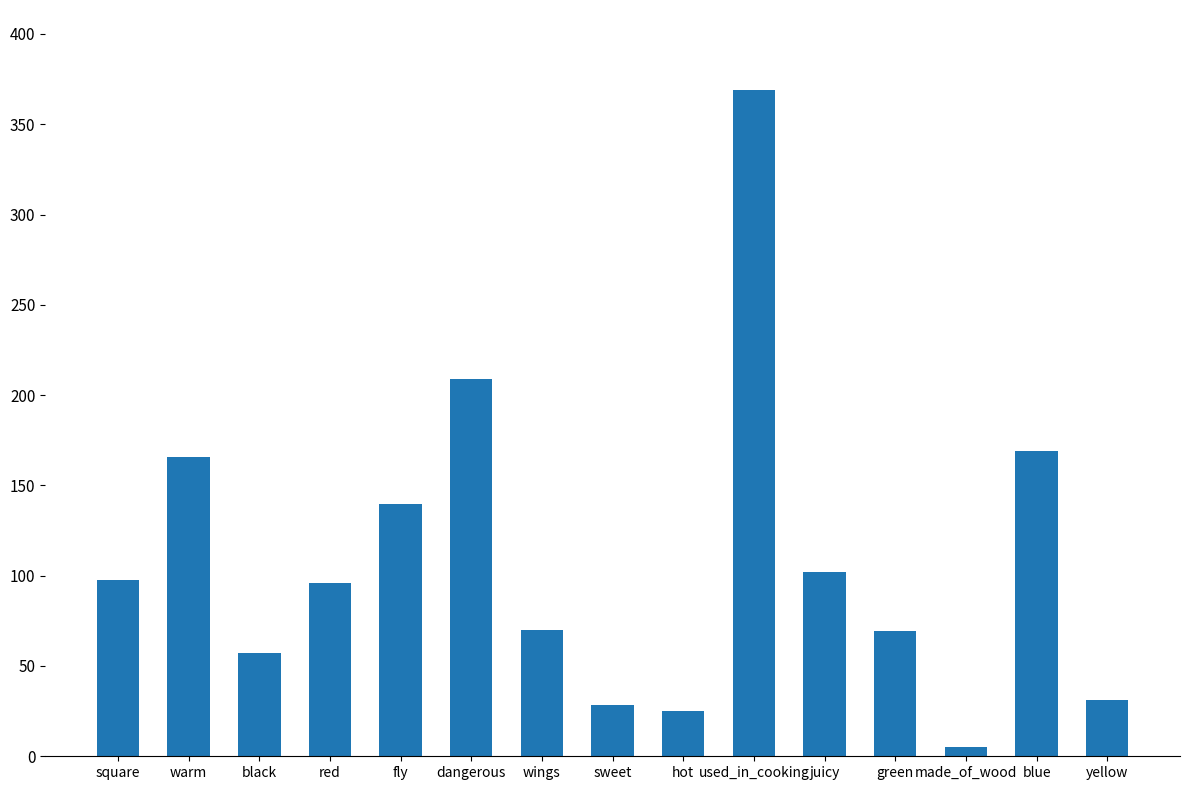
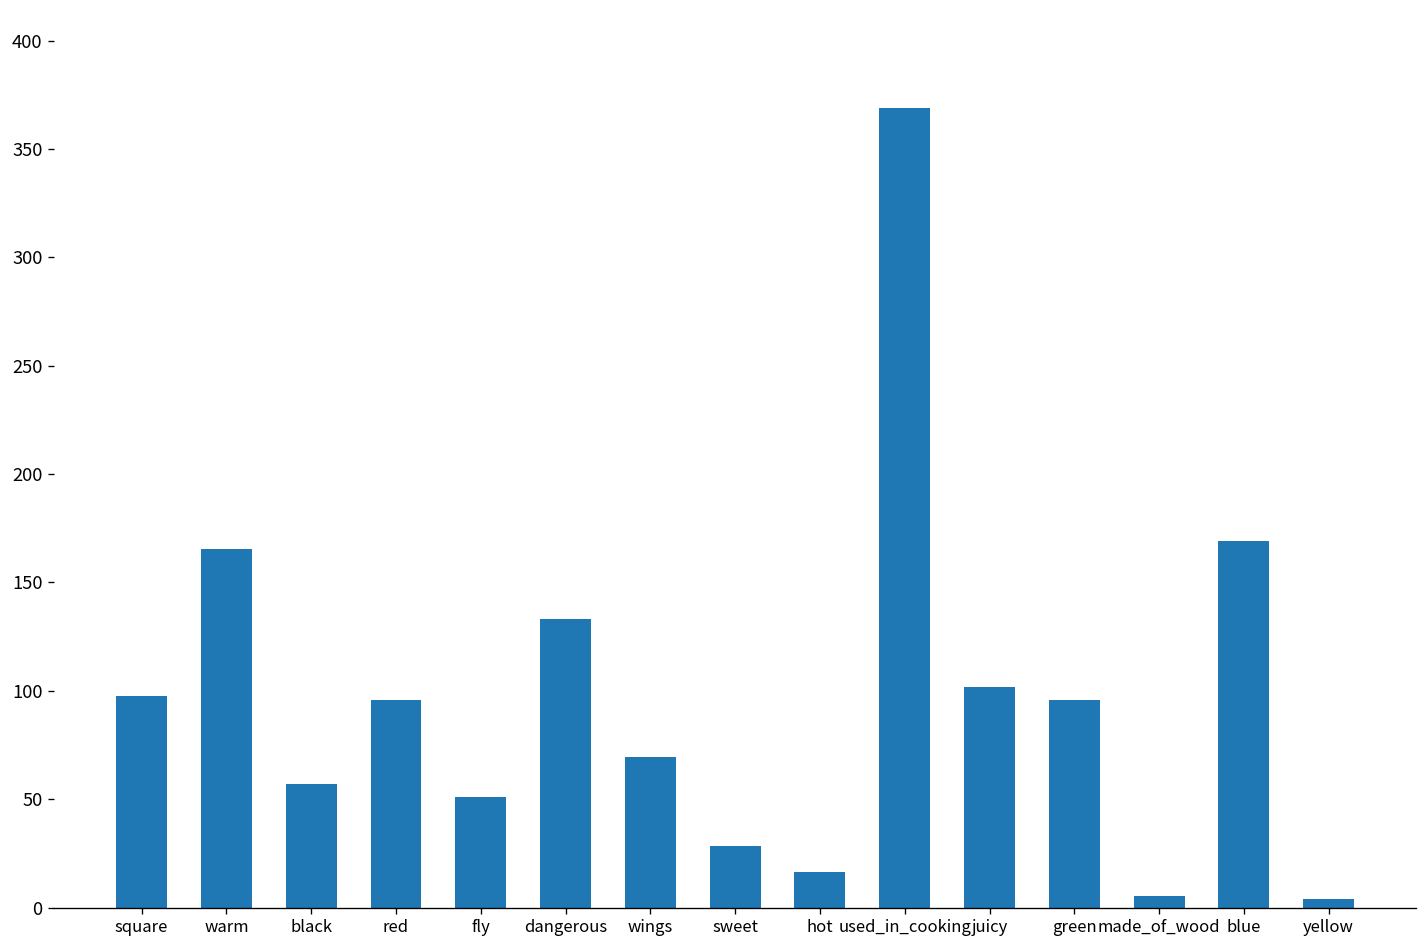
fly: 140 -> 51
dangerous: 209 -> 133
hot: 25 -> 16
green: 69 -> 96
yellow: 31 -> 4
